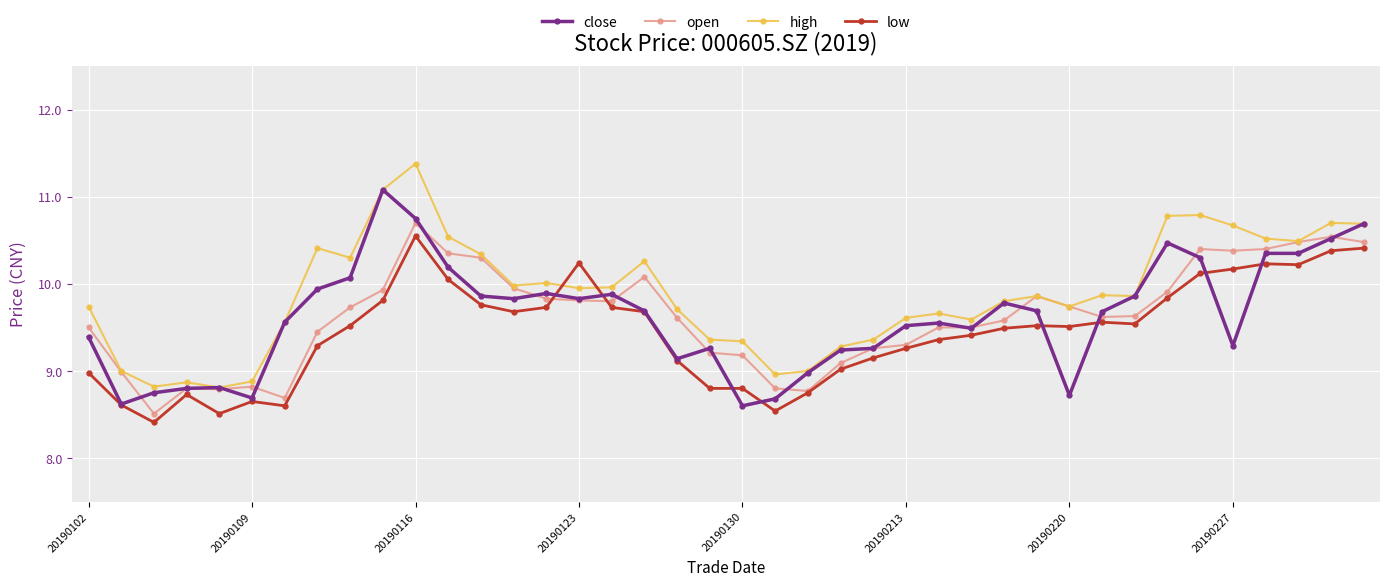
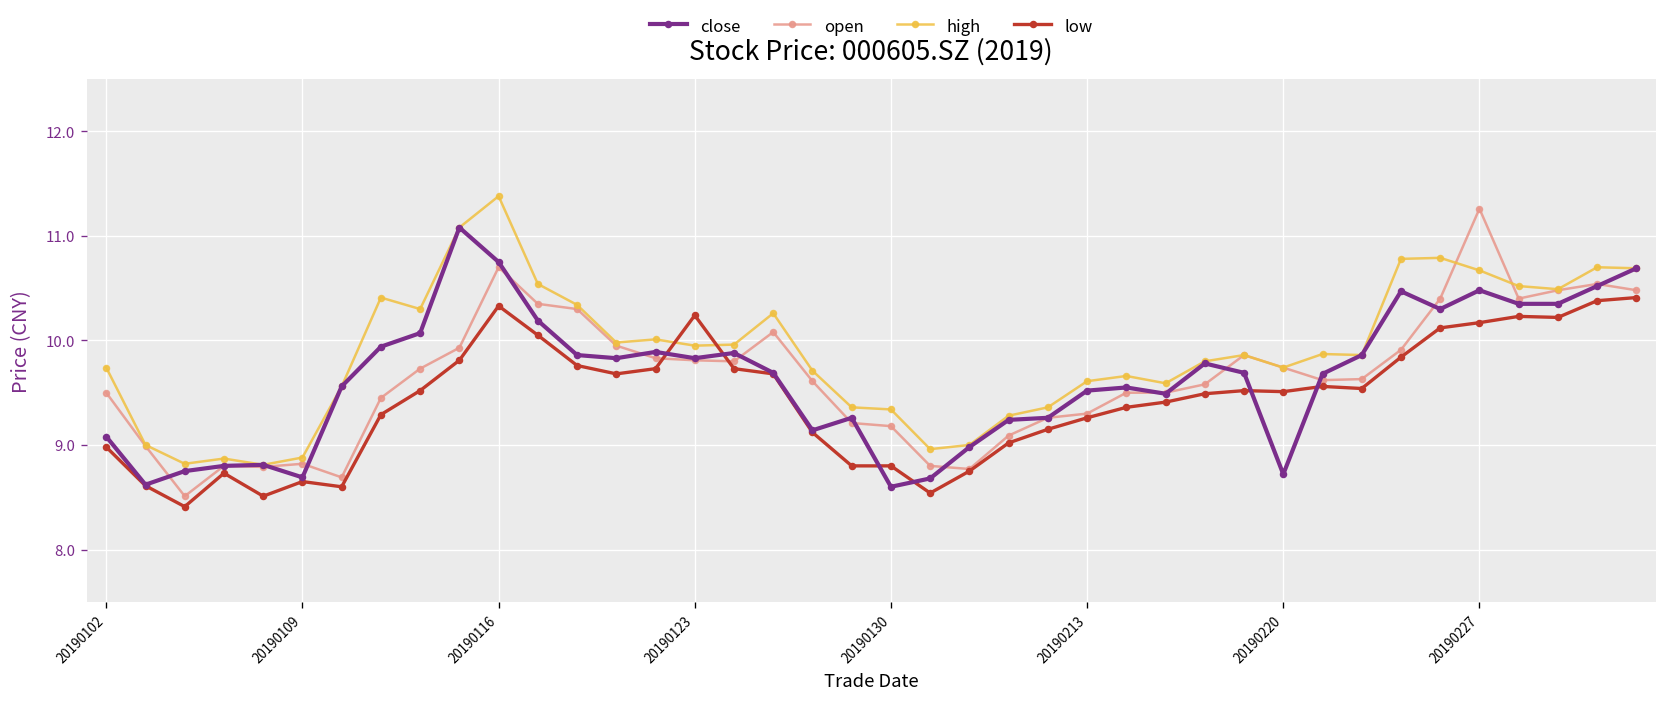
close, 20190102: 9.4 -> 9.1
low, 20190116: 10.6 -> 10.3
close, 20190227: 9.3 -> 10.5
open, 20190227: 10.4 -> 11.3
